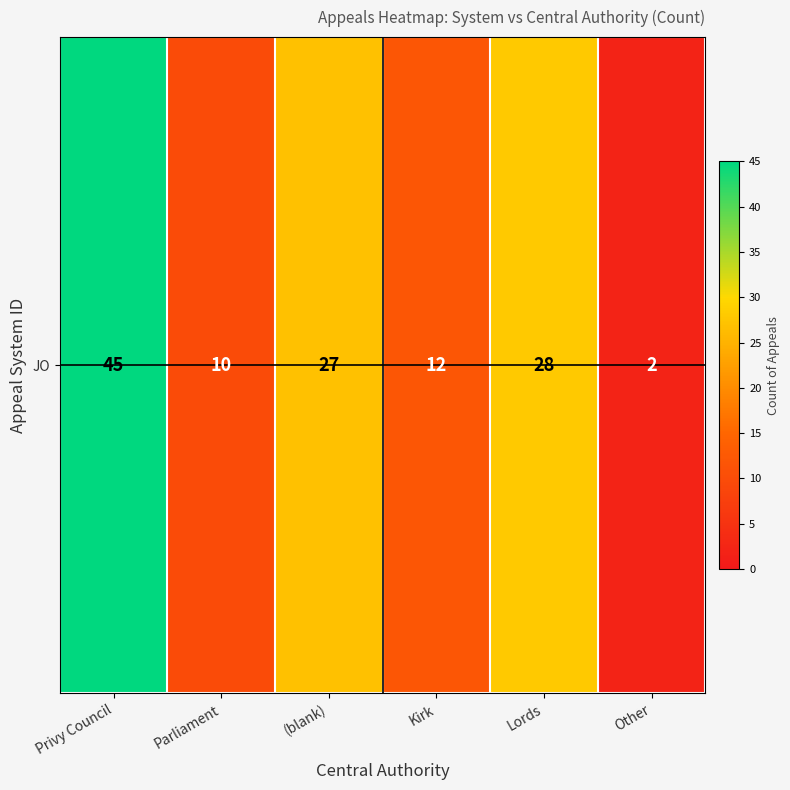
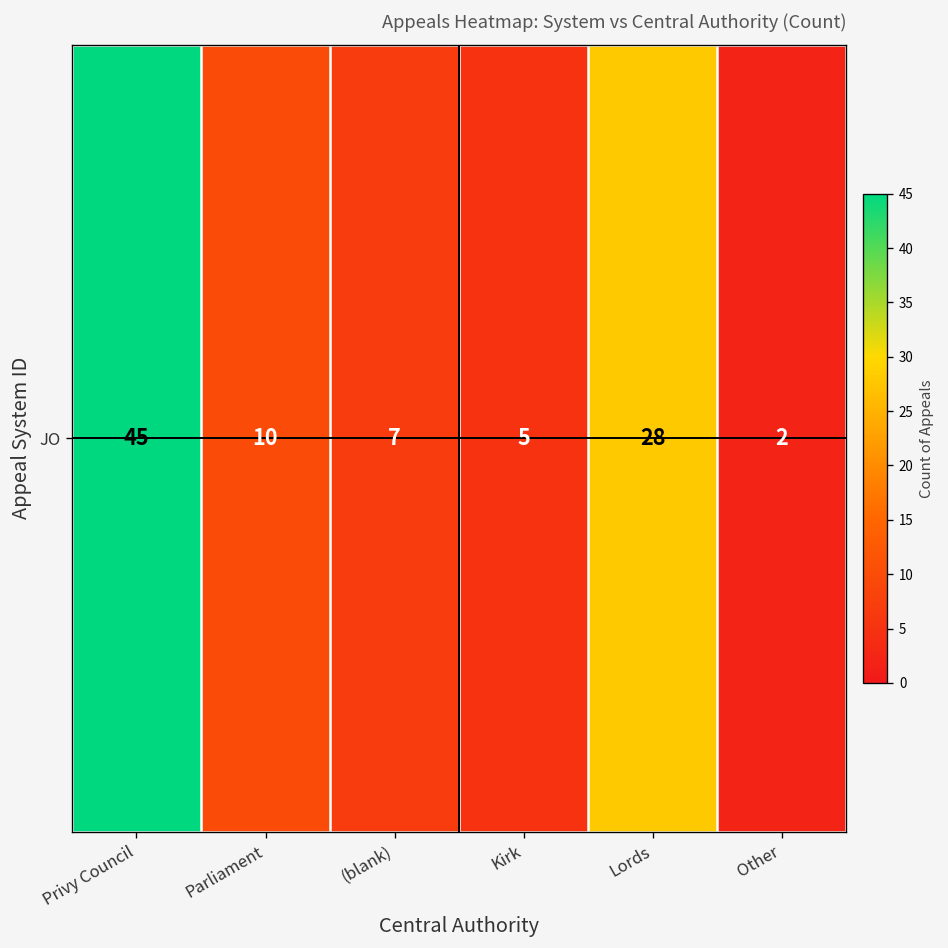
JO, (blank): 27 -> 7
JO, Kirk: 12 -> 5
